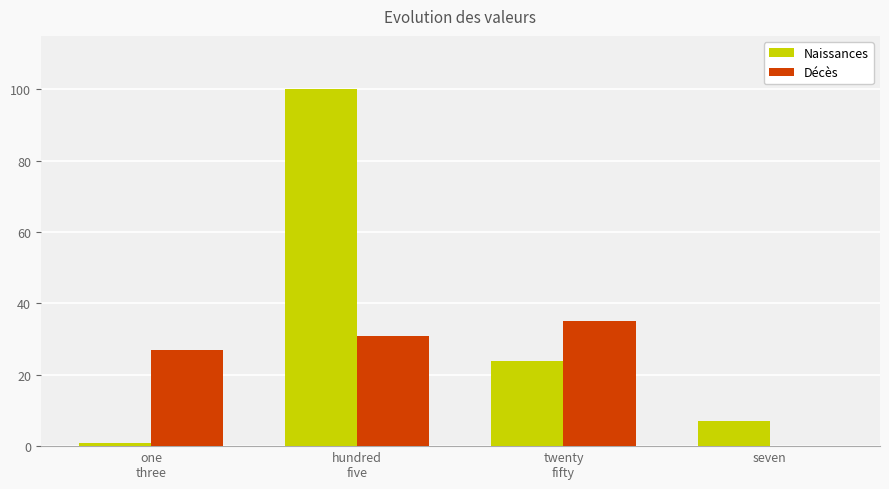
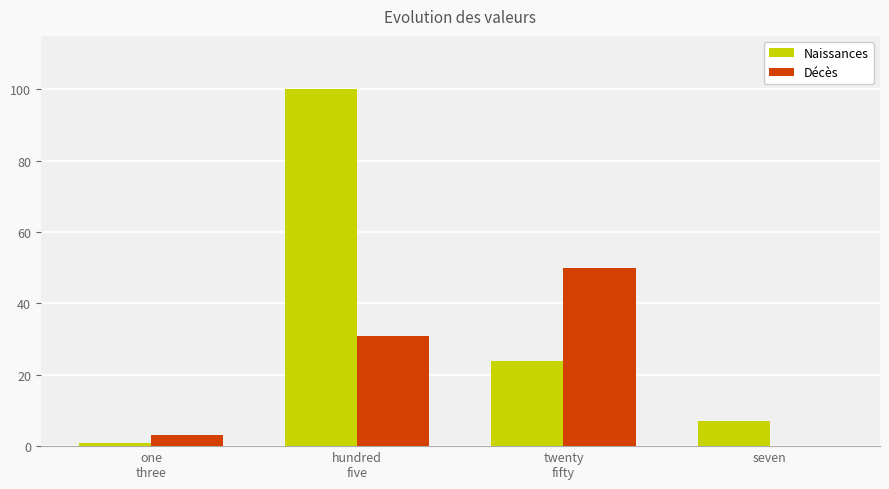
Décès, one three: 27 -> 3
Décès, twenty fifty: 35 -> 50
